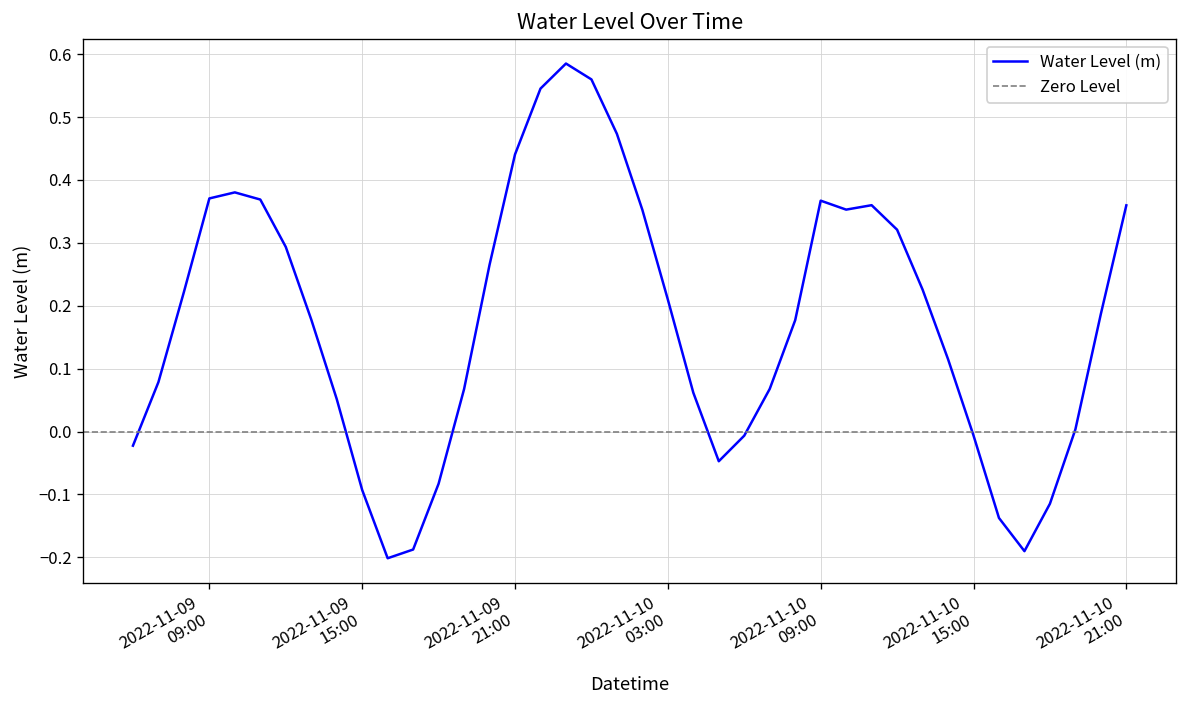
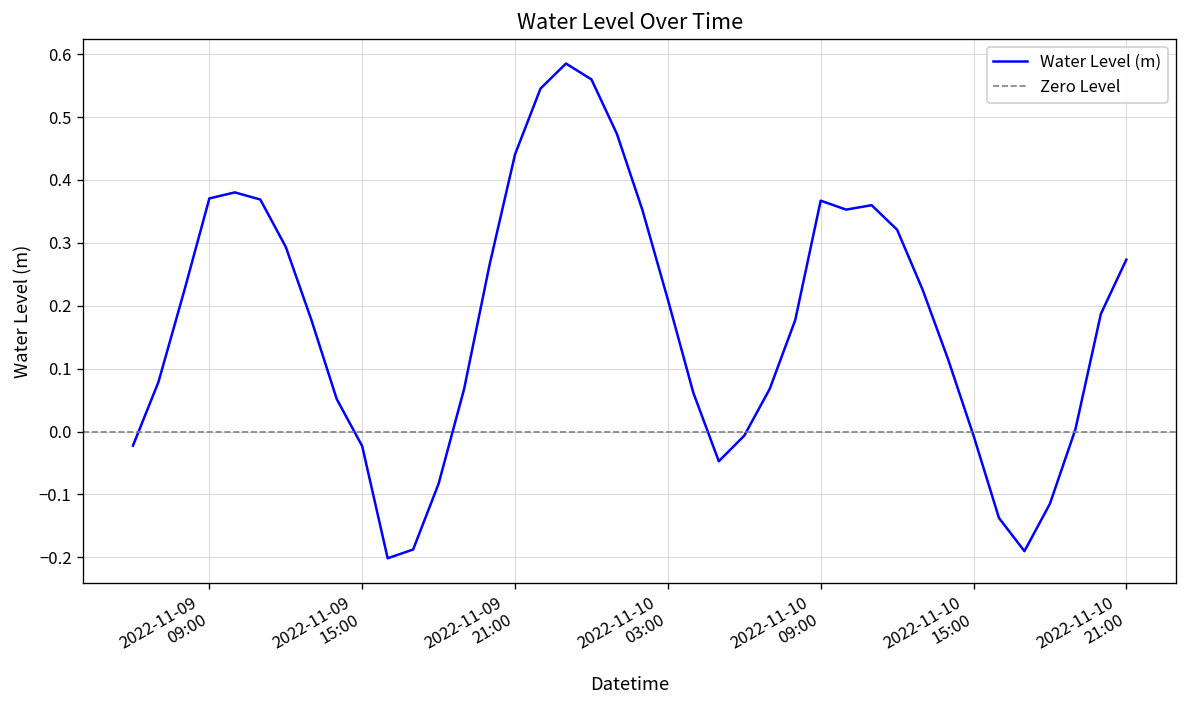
2022-11-09 15:00: -0.09 -> -0.02
2022-11-10 21:00: 0.36 -> 0.27
